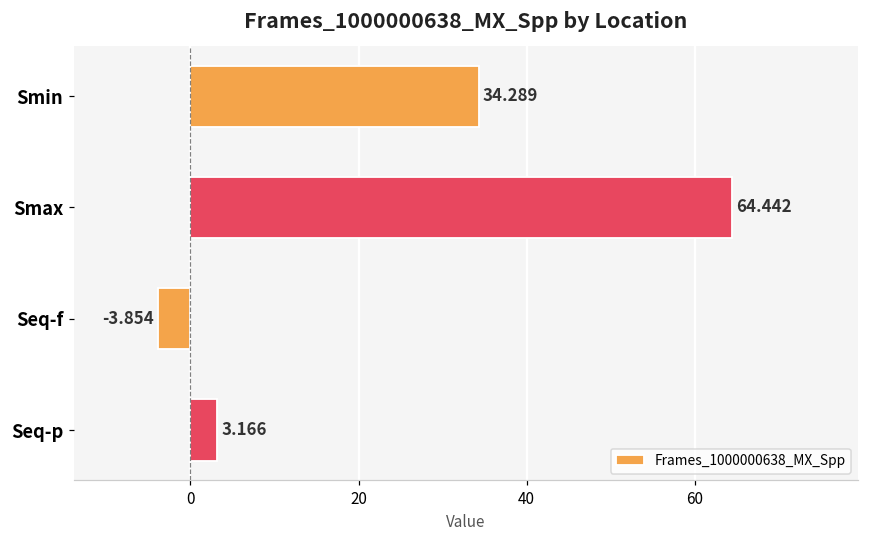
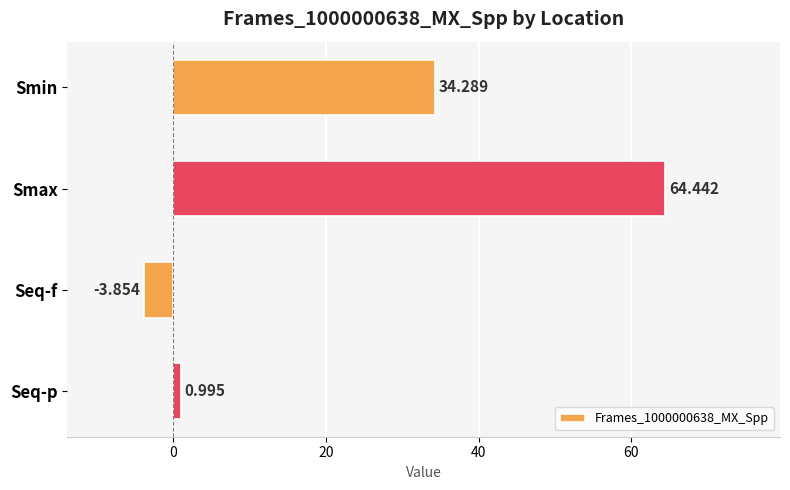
Seq-p: 3.166 -> 0.995
